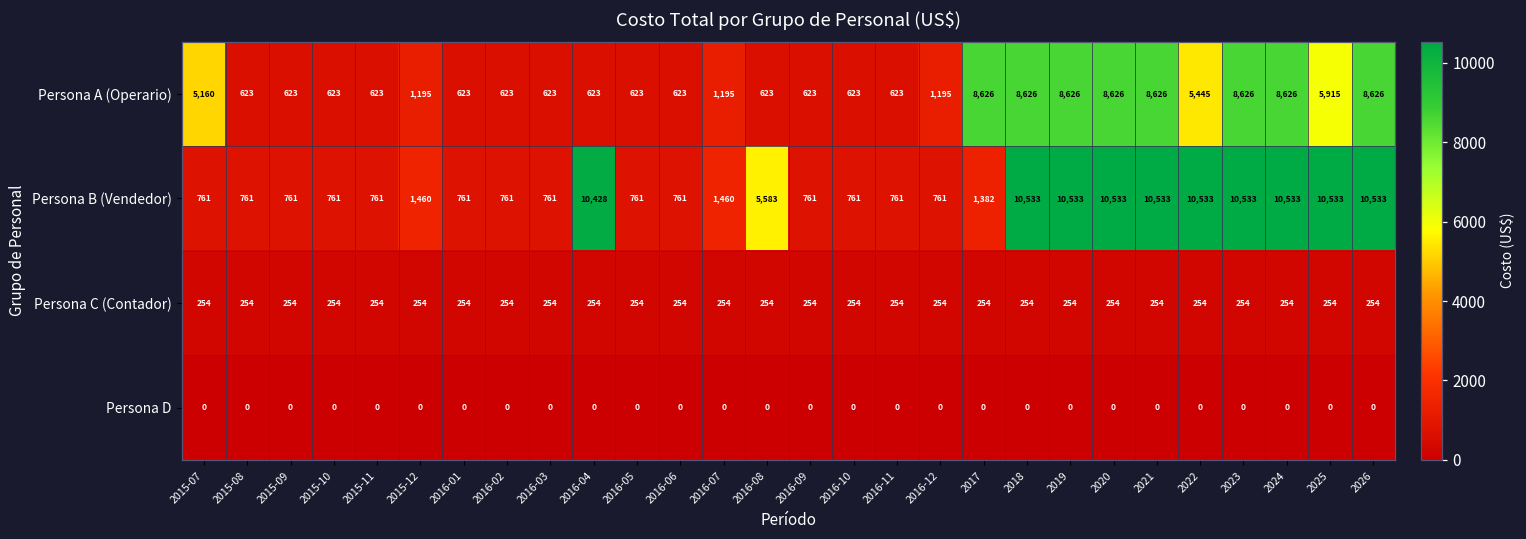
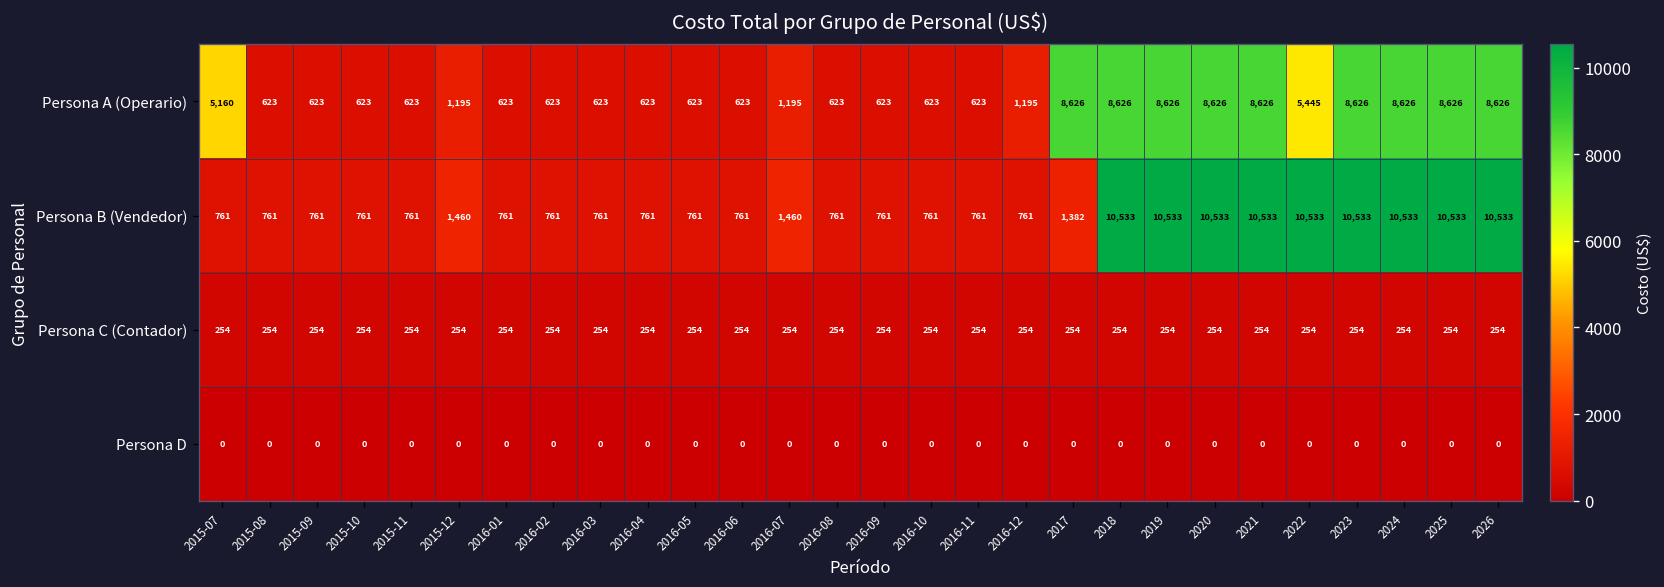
Persona A (Operario), 2025: 5,915 -> 8,626
Persona B (Vendedor), 2016-04: 10,428 -> 761
Persona B (Vendedor), 2016-08: 5,583 -> 761
